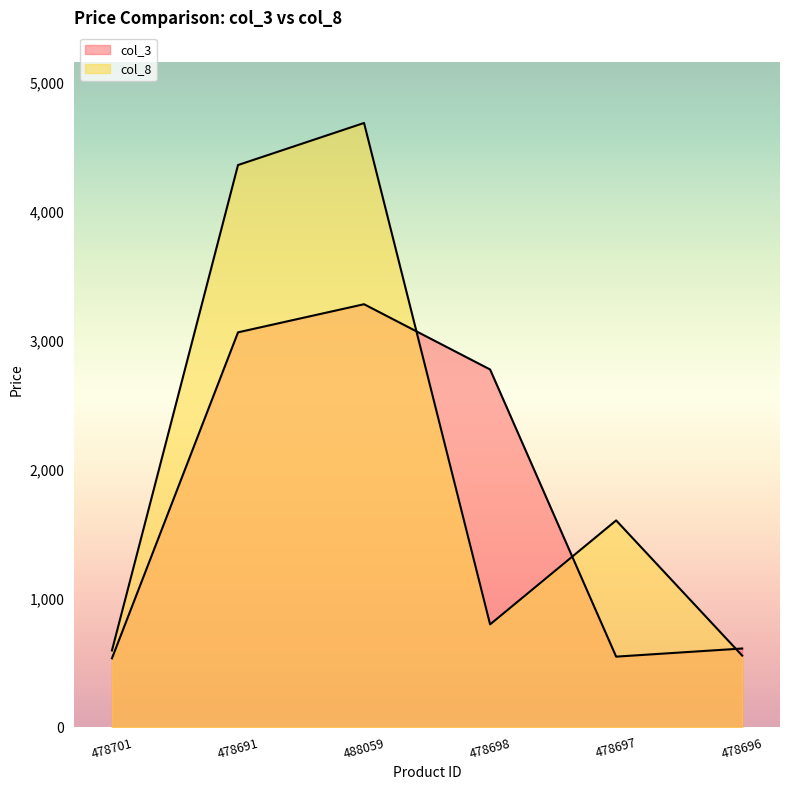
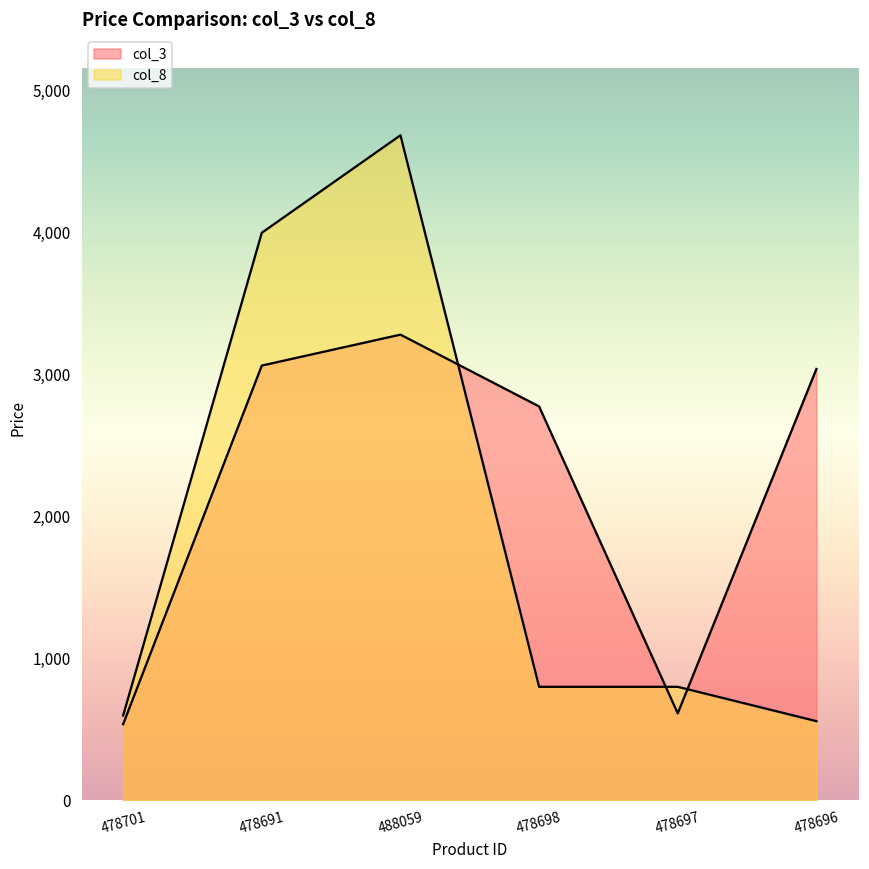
col_8, 478691: 4,360 -> 4,000
col_3, 478697: 550 -> 610
col_8, 478697: 1,600 -> 800
col_3, 478696: 610 -> 3,040
